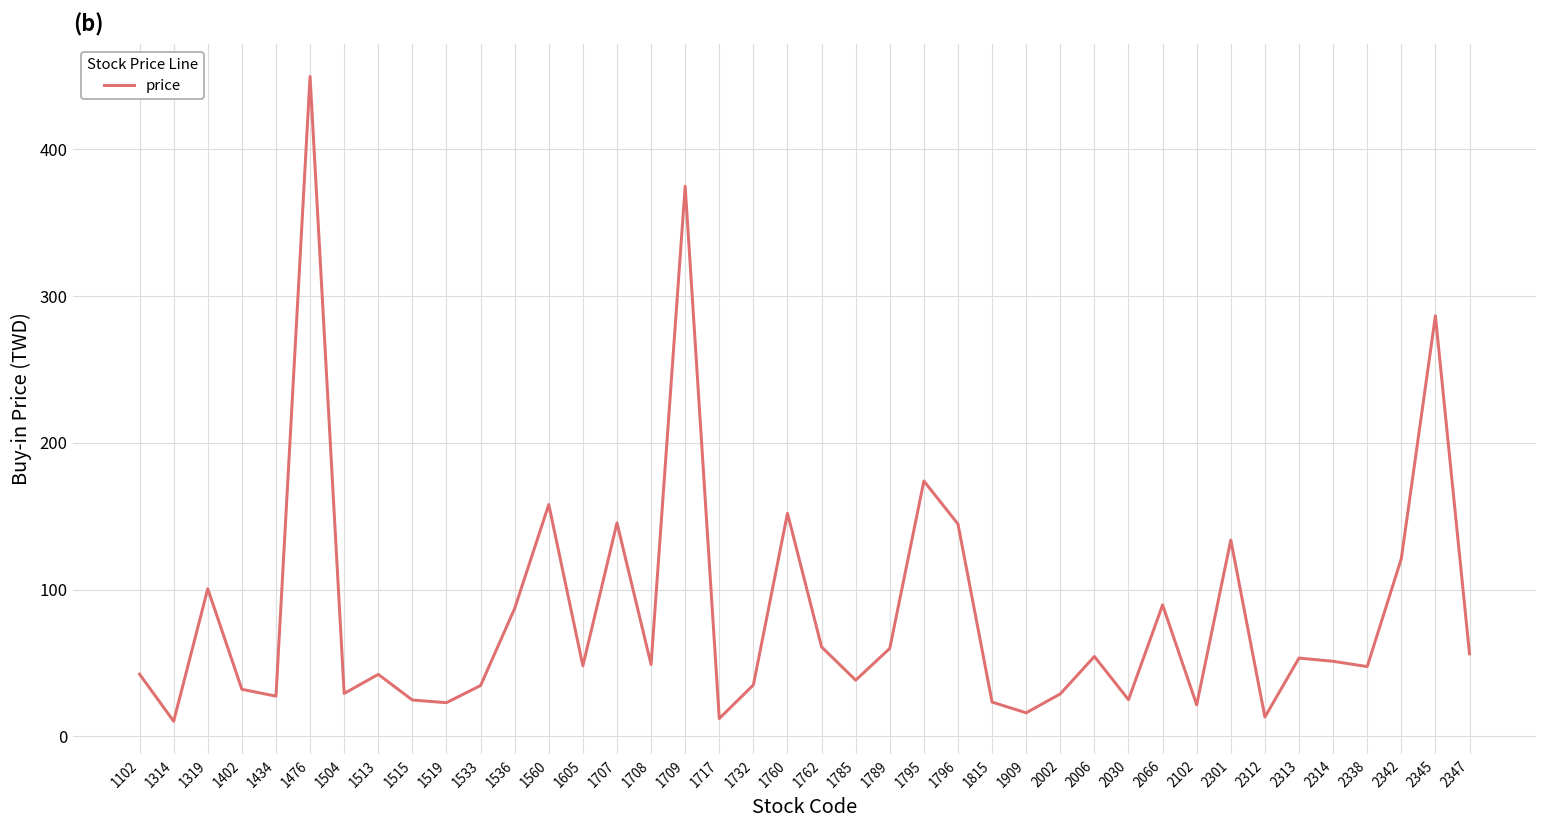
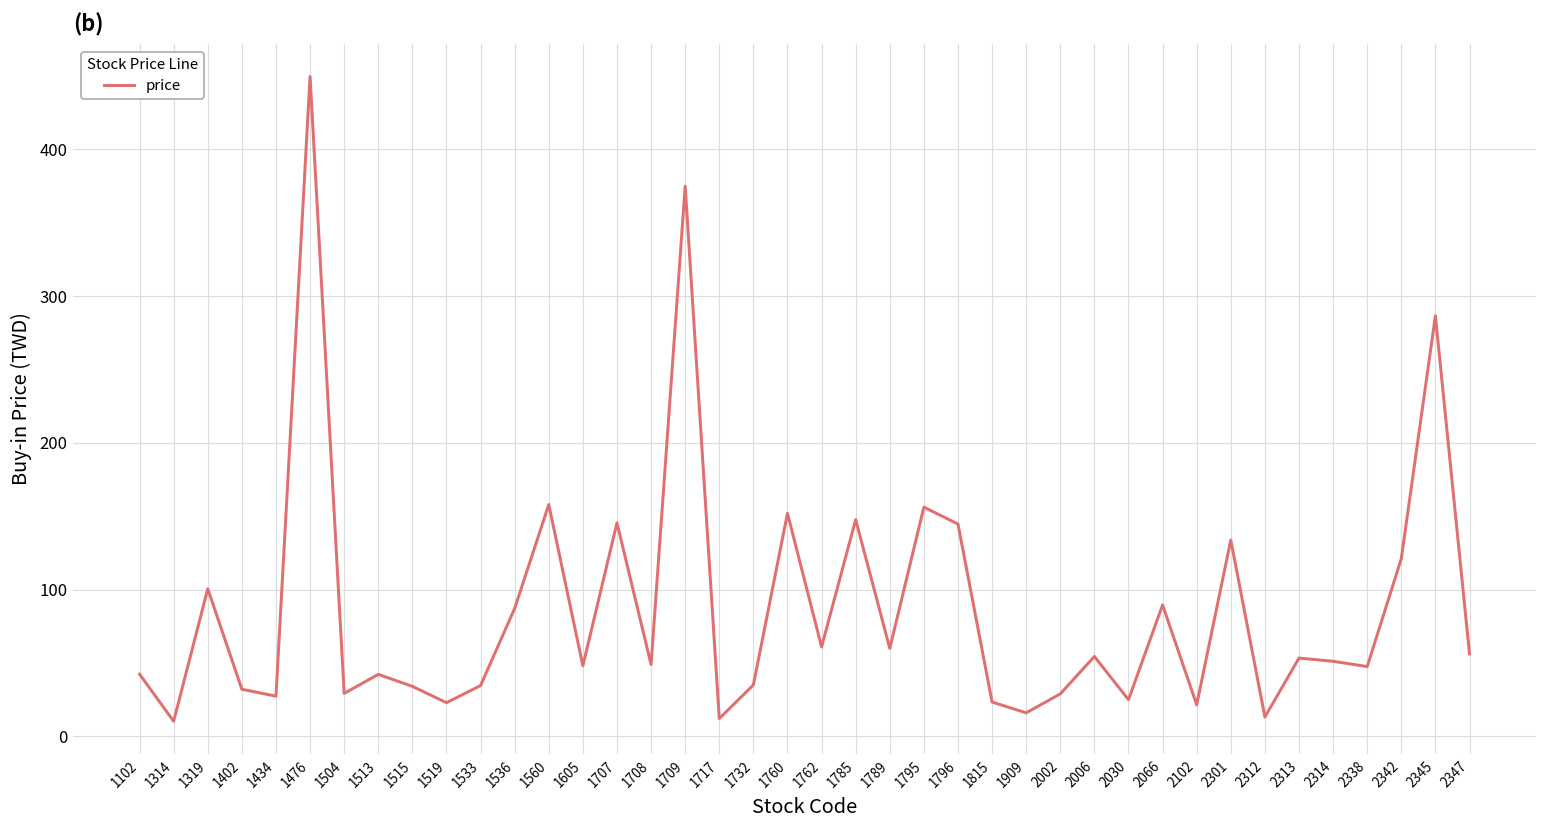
1515: 25 -> 34
1785: 38 -> 148
1795: 174 -> 156
